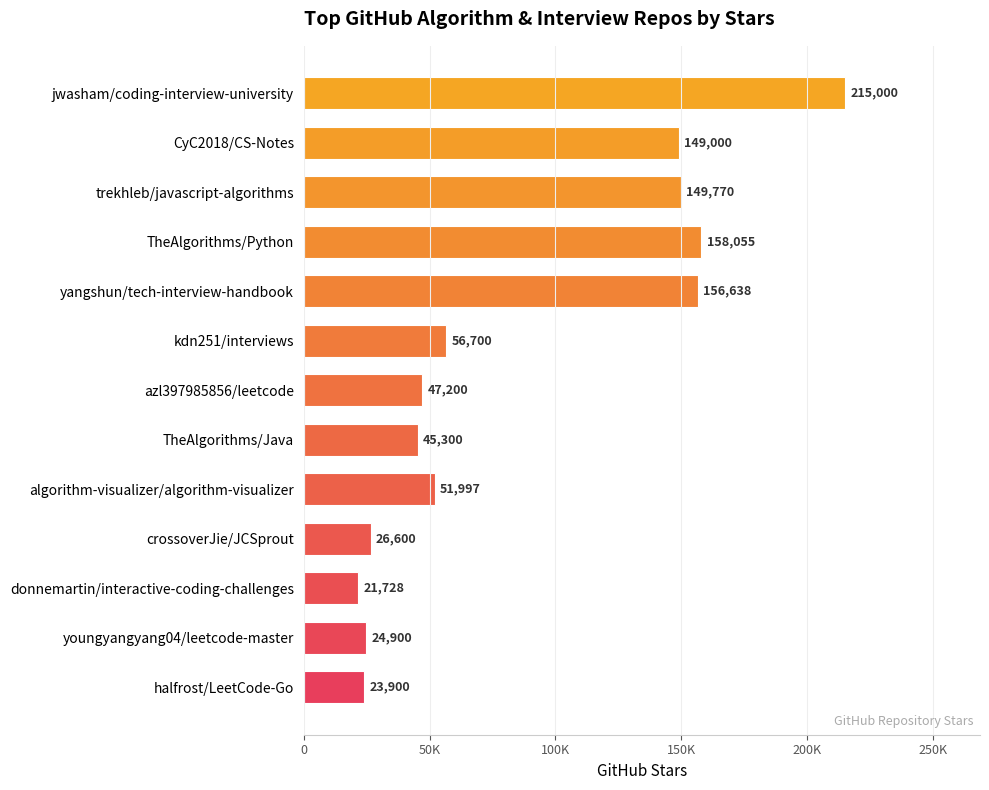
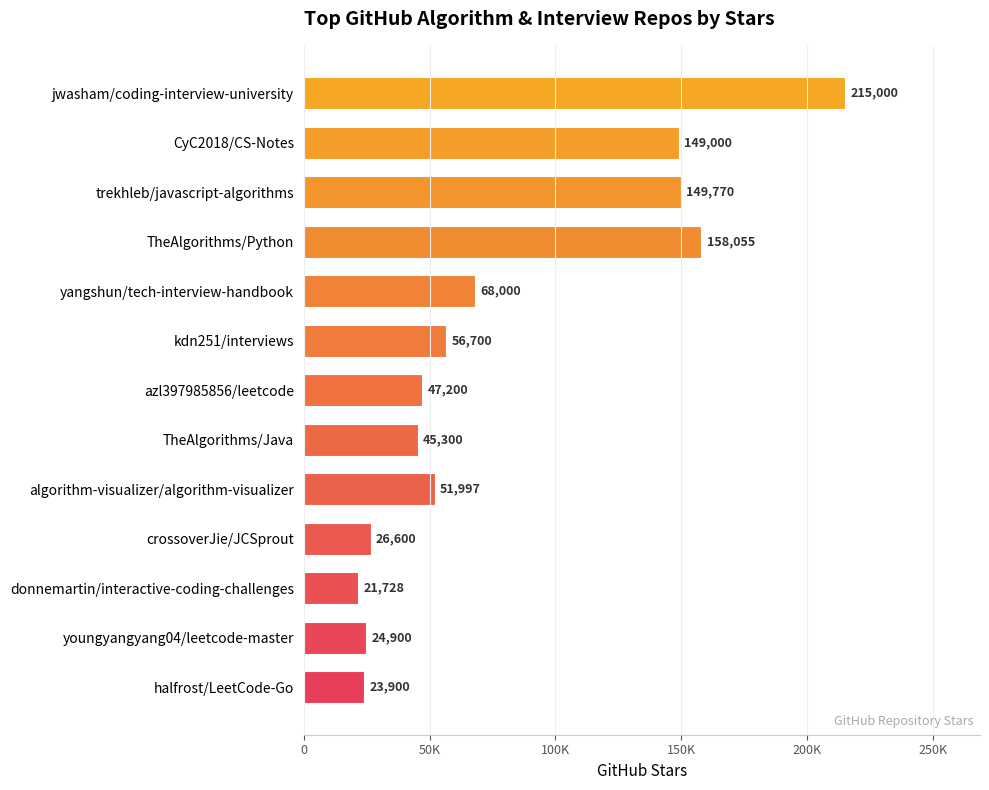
yangshun/tech-interview-handbook: 156,638 -> 68,000
